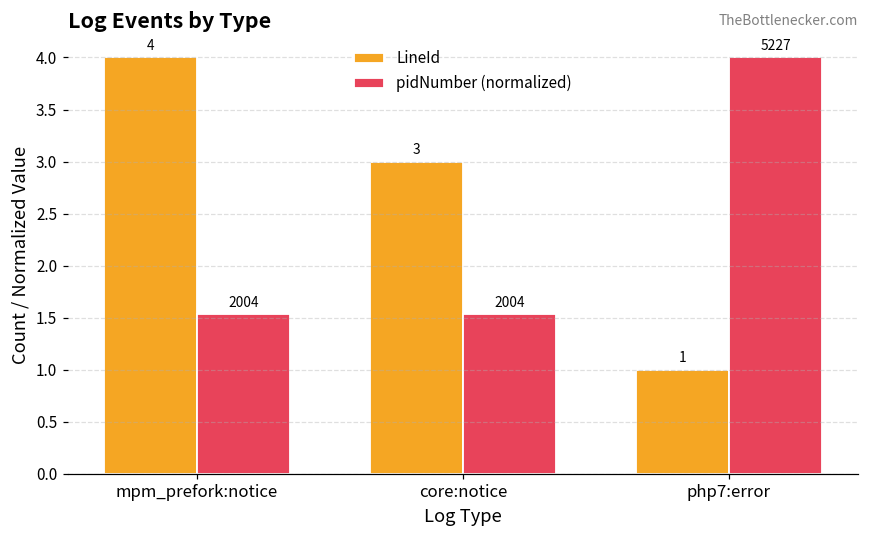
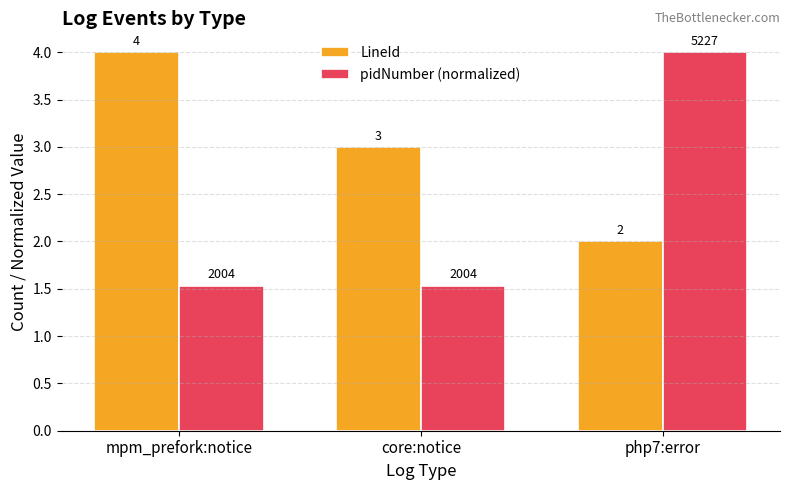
LineId, php7:error: 1 -> 2
